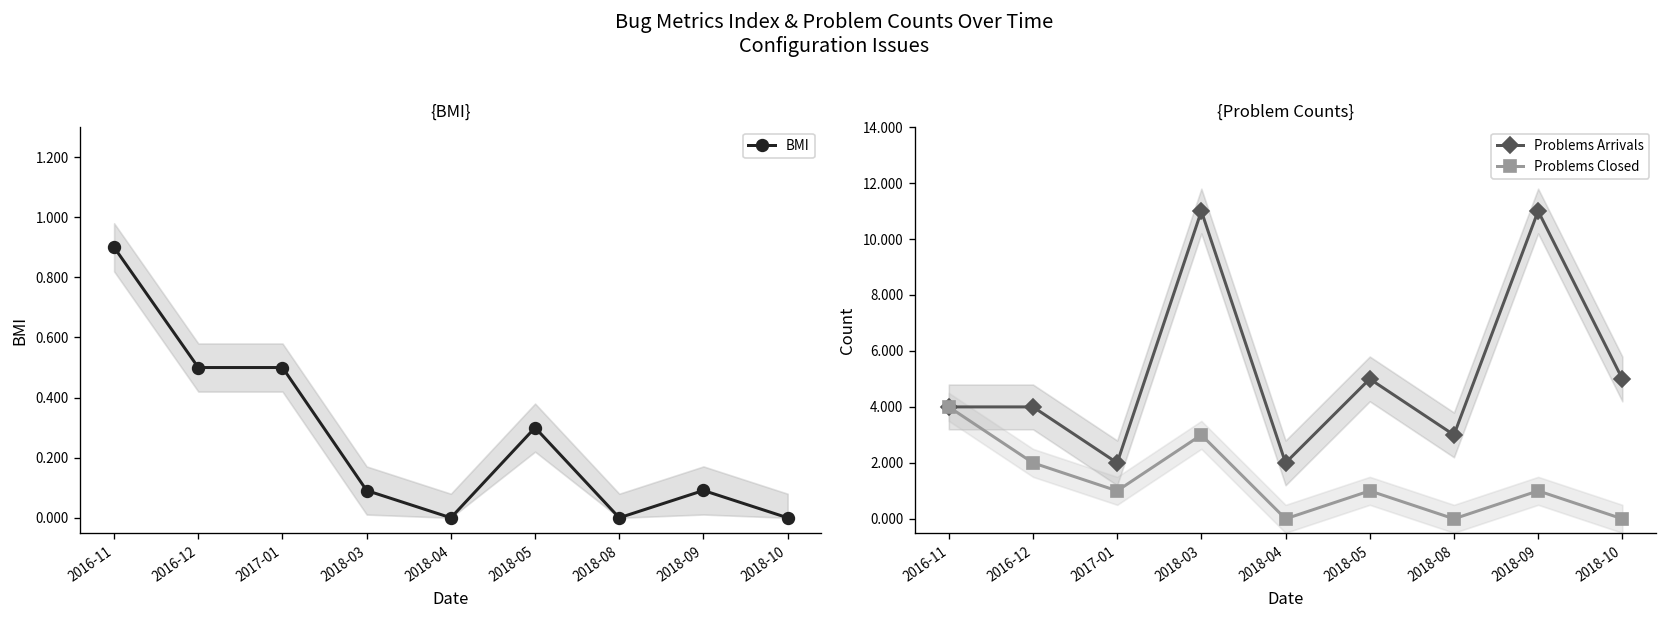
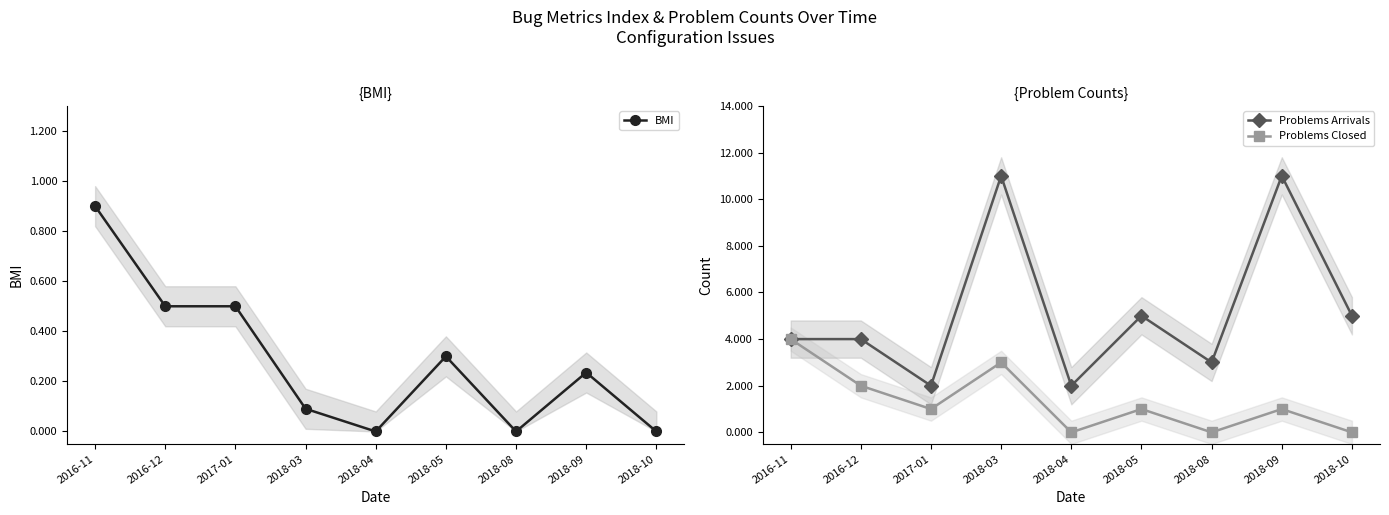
{BMI}, BMI, 2018-09: 0.09 -> 0.24
